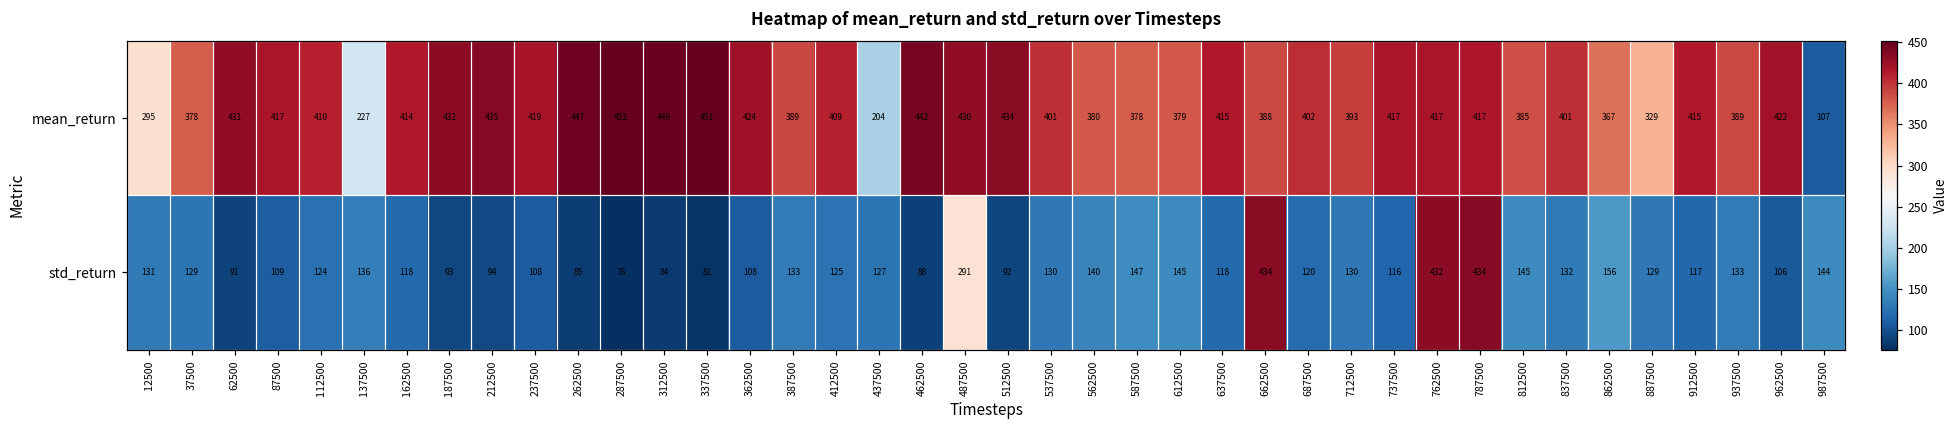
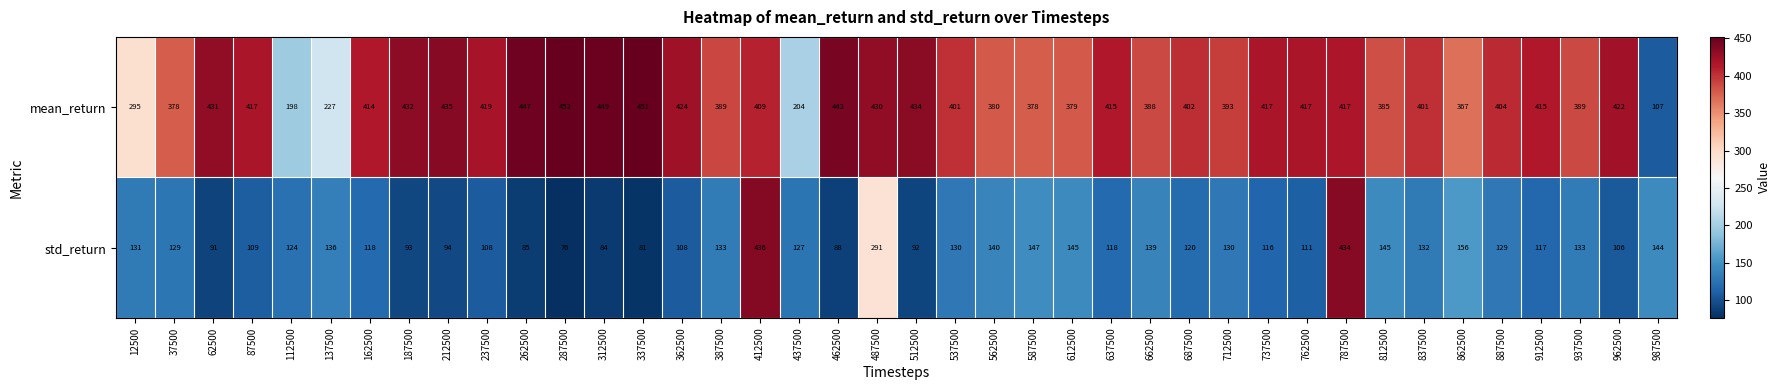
mean_return, 112500: 410 -> 198
mean_return, 887500: 329 -> 404
std_return, 412500: 125 -> 436
std_return, 662500: 434 -> 139
std_return, 762500: 432 -> 111
